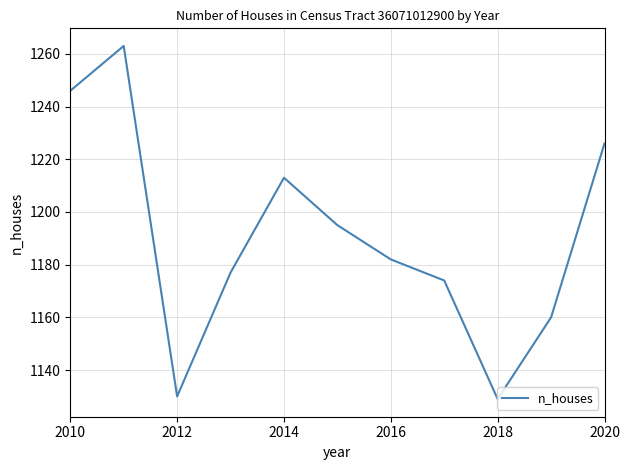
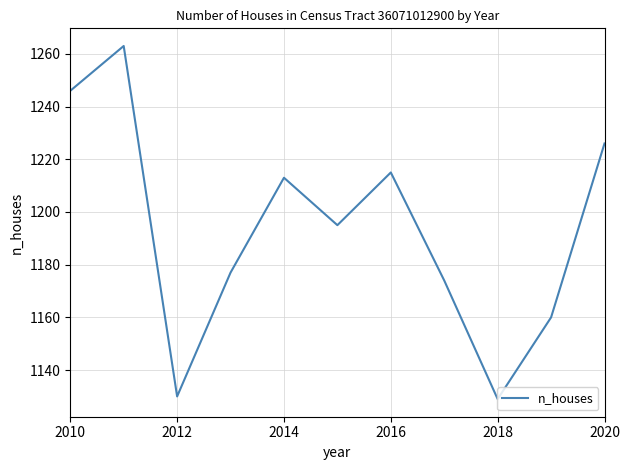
2016: 1182 -> 1215
